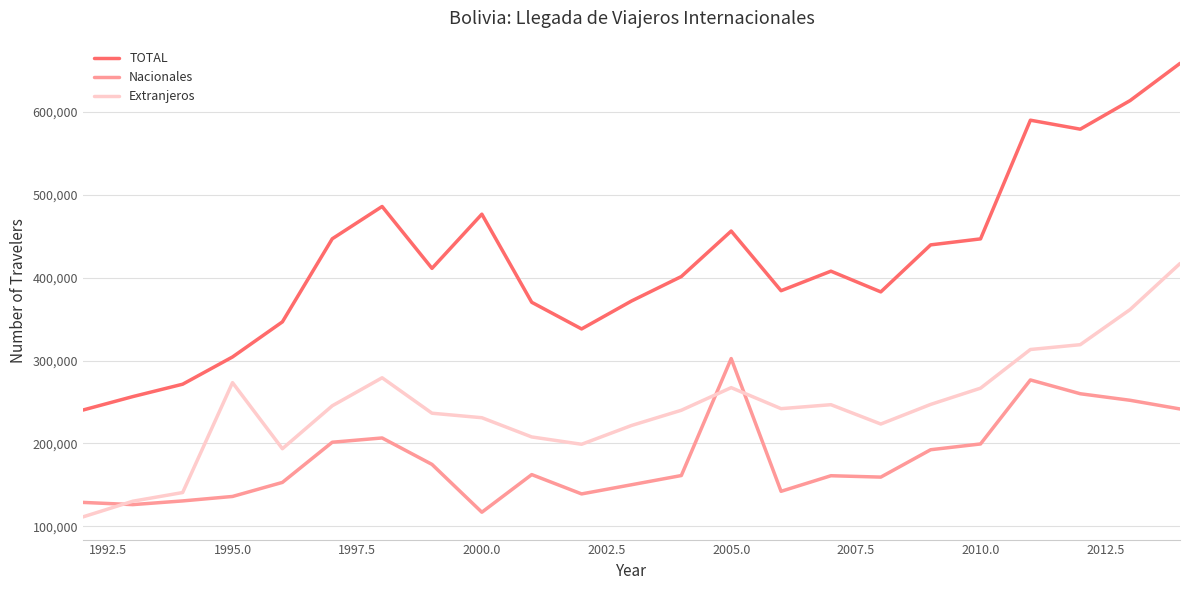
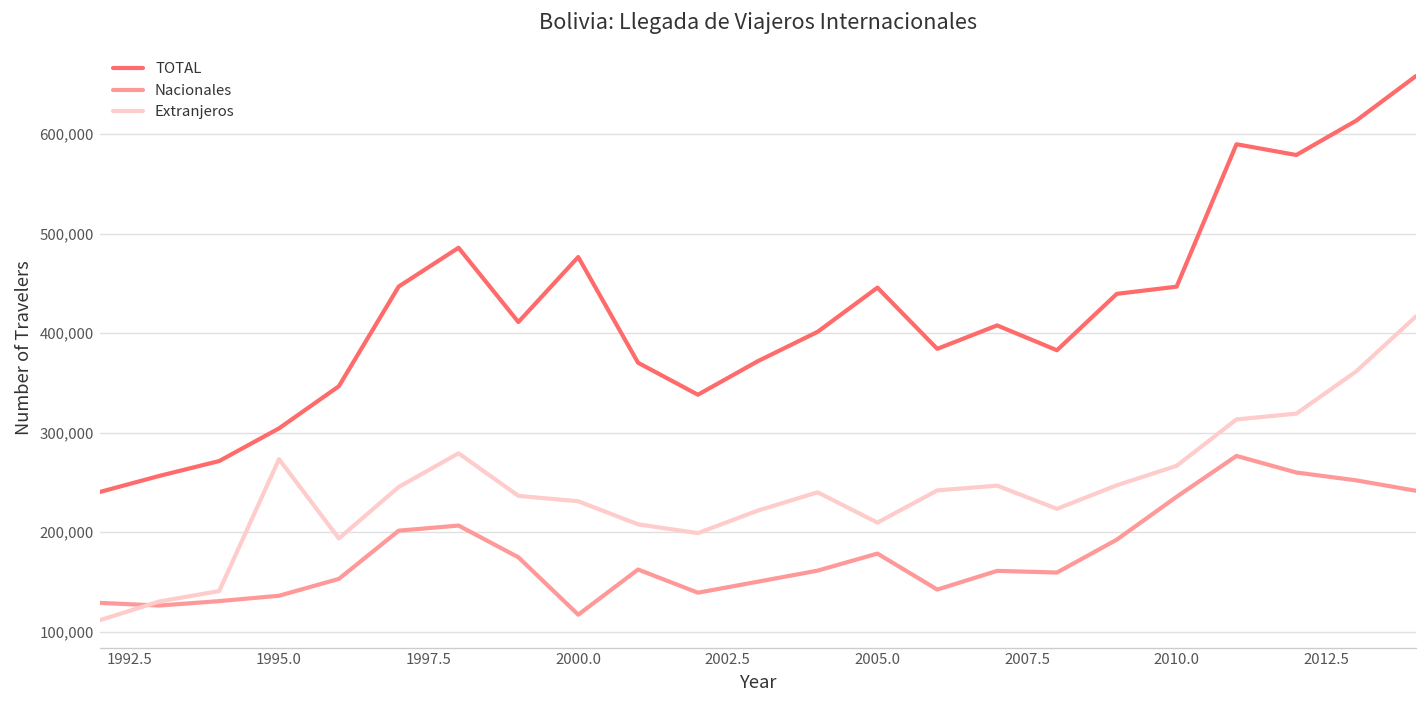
TOTAL, 2005.0: 460,000 -> 450,000
Nacionales, 2005.0: 300,000 -> 180,000
Extranjeros, 2005.0: 270,000 -> 210,000
Nacionales, 2010.0: 200,000 -> 240,000
